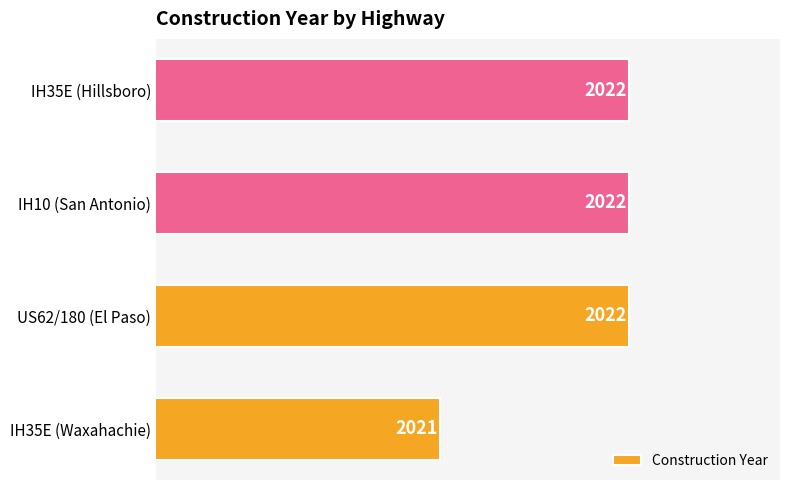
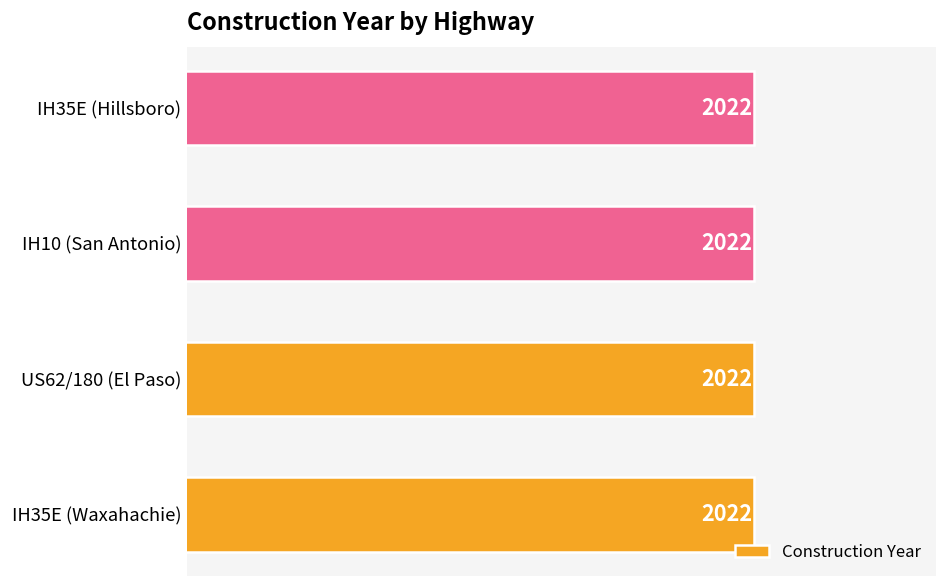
IH35E (Waxahachie): 2021 -> 2022
